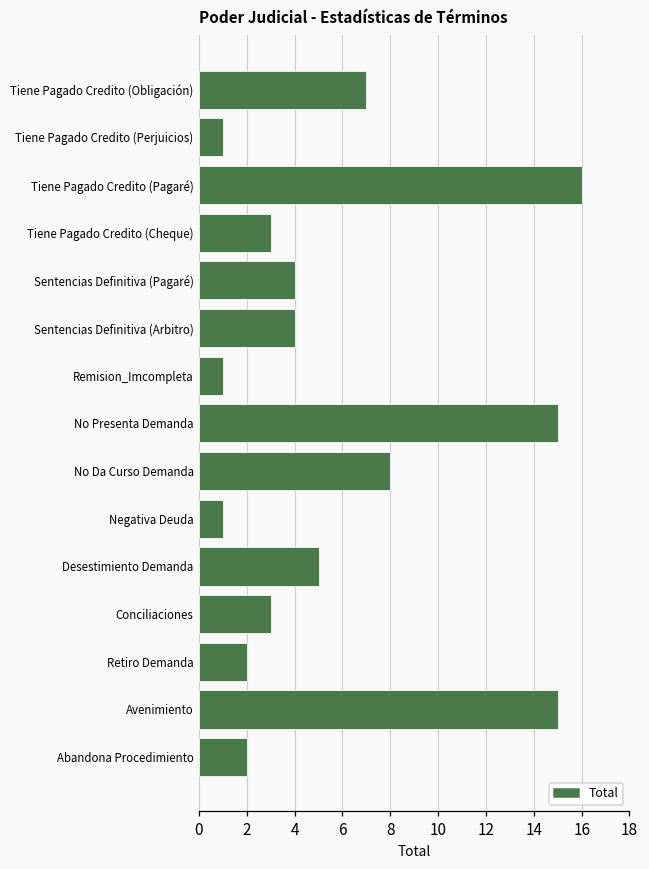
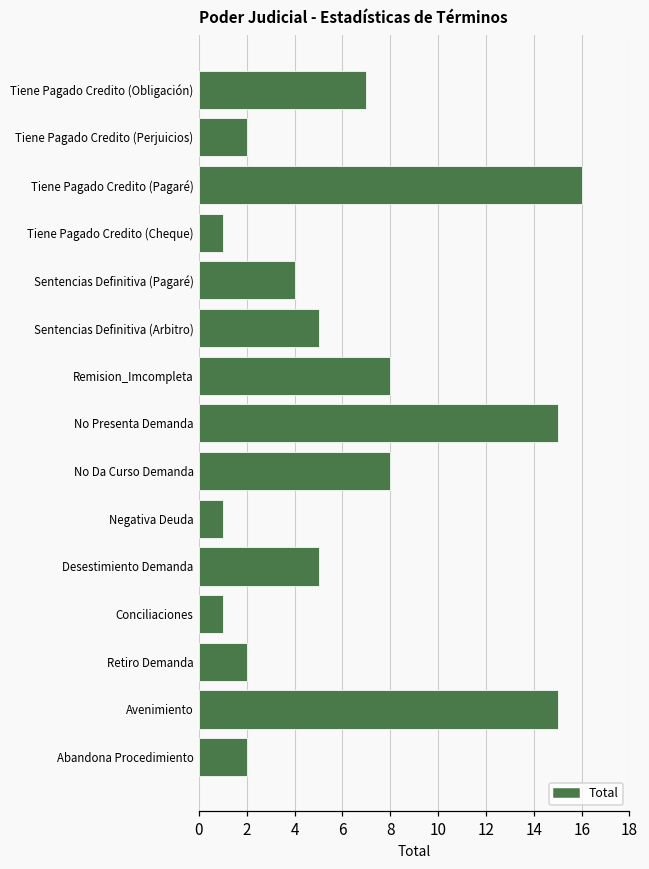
Tiene Pagado Credito (Perjuicios): 1 -> 2
Tiene Pagado Credito (Cheque): 3 -> 1
Sentencias Definitiva (Arbitro): 4 -> 5
Remision_Imcompleta: 1 -> 8
Conciliaciones: 3 -> 1
